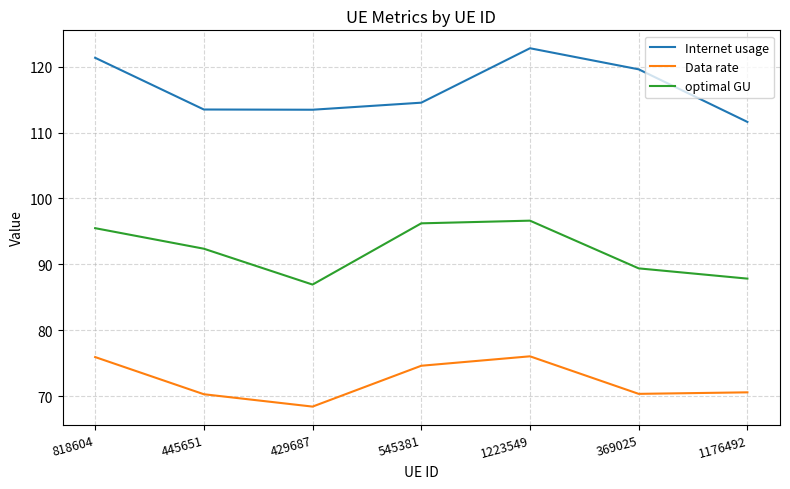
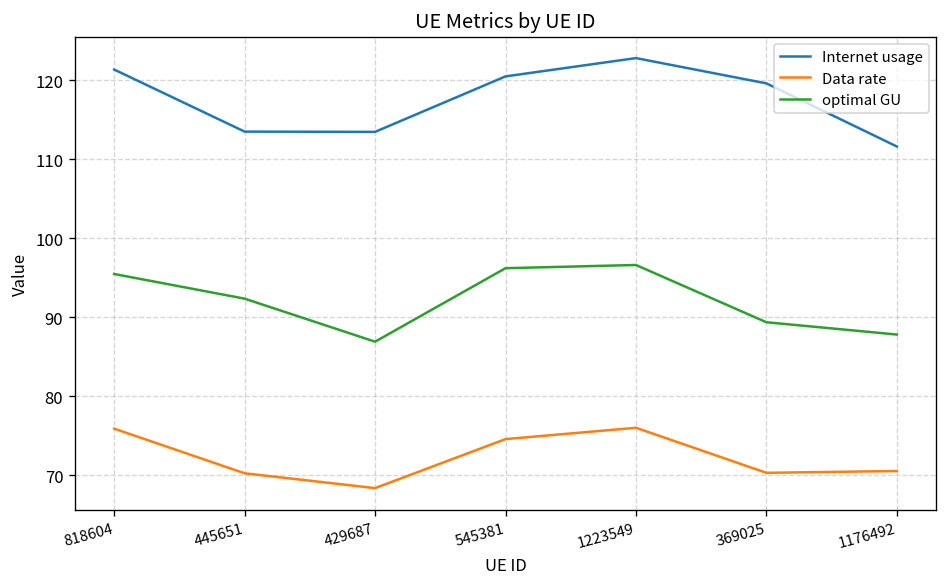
Internet usage, 545381: 115 -> 120
